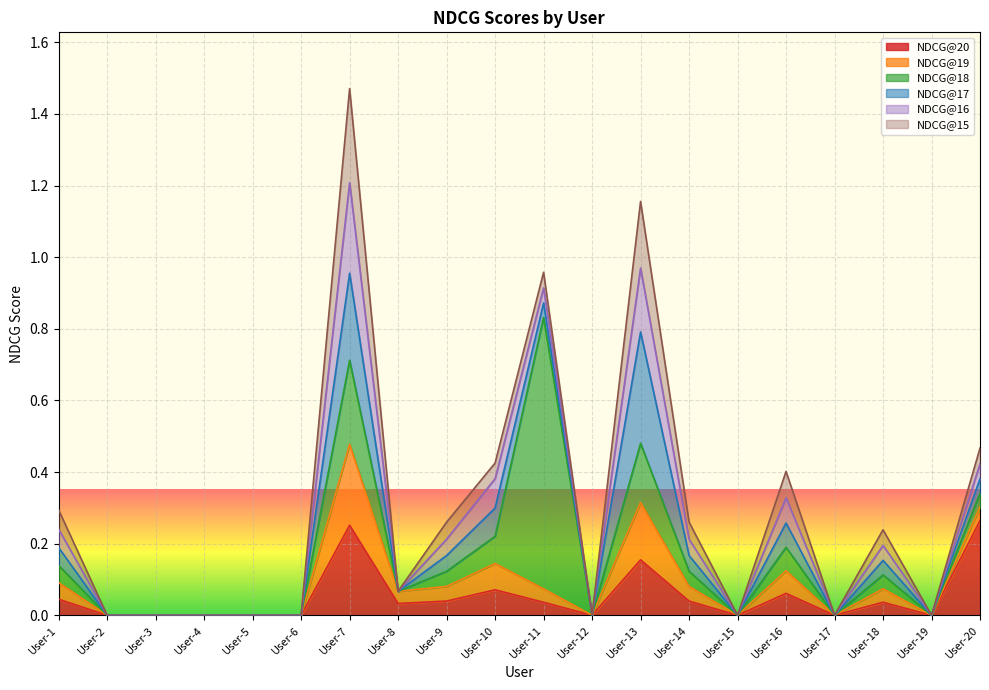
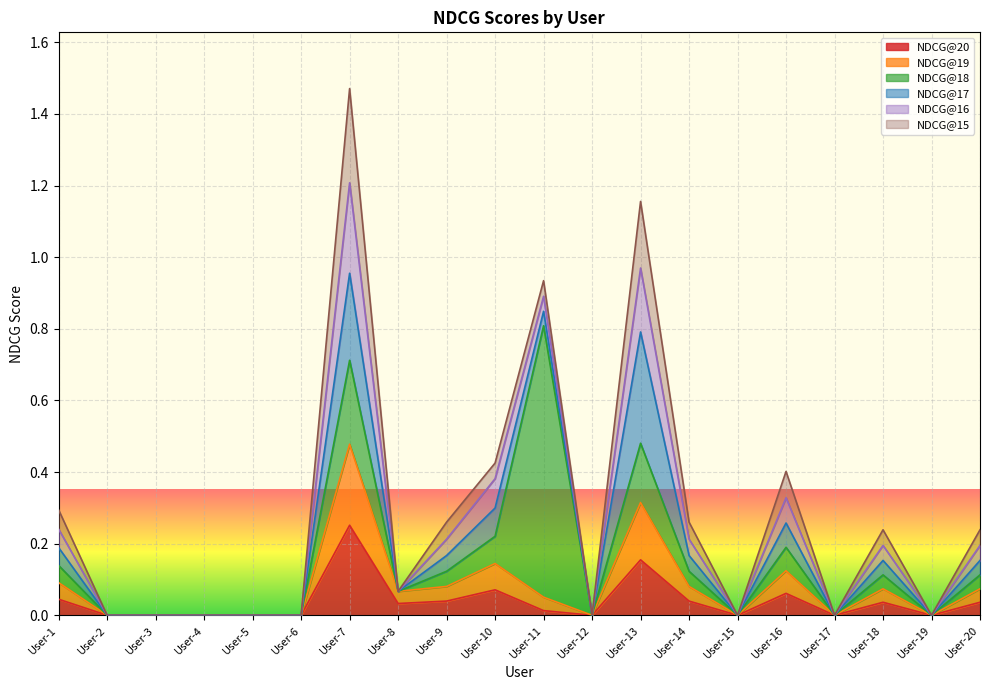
NDCG@20, User-11: 0.04 -> 0.01
NDCG@20, User-20: 0.26 -> 0.04
